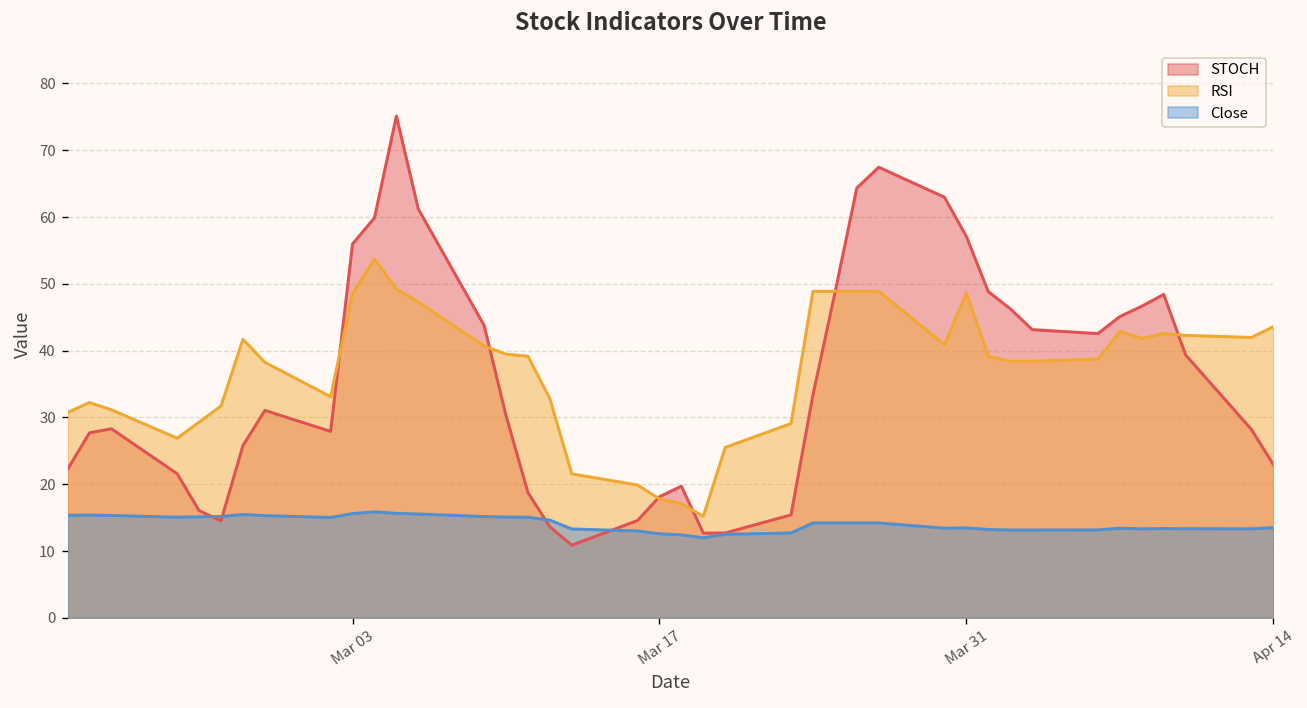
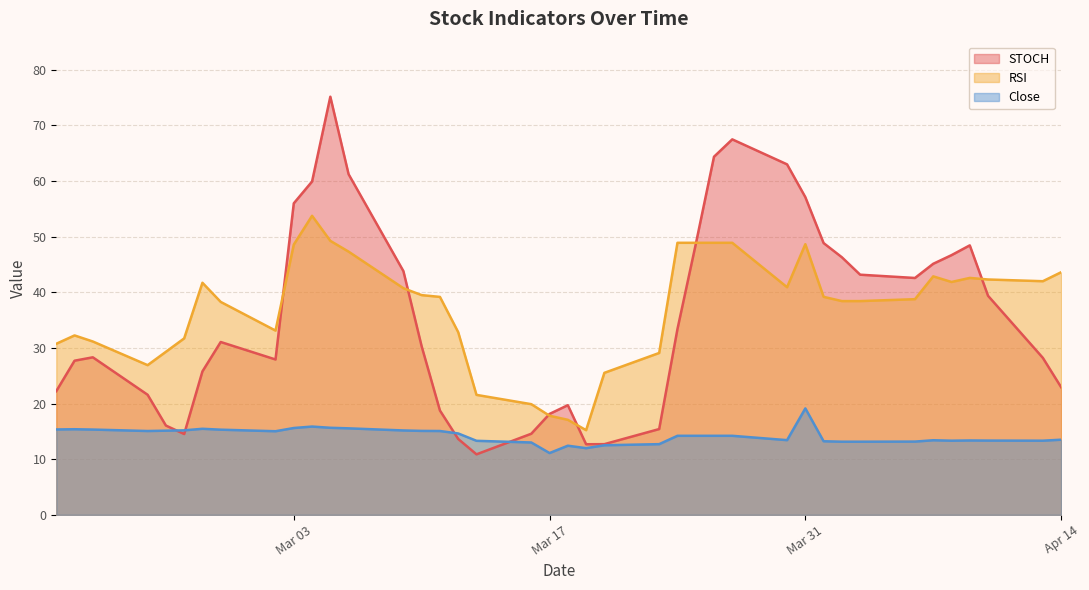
Close, Mar 17: 13 -> 11
Close, Mar 31: 13 -> 19
